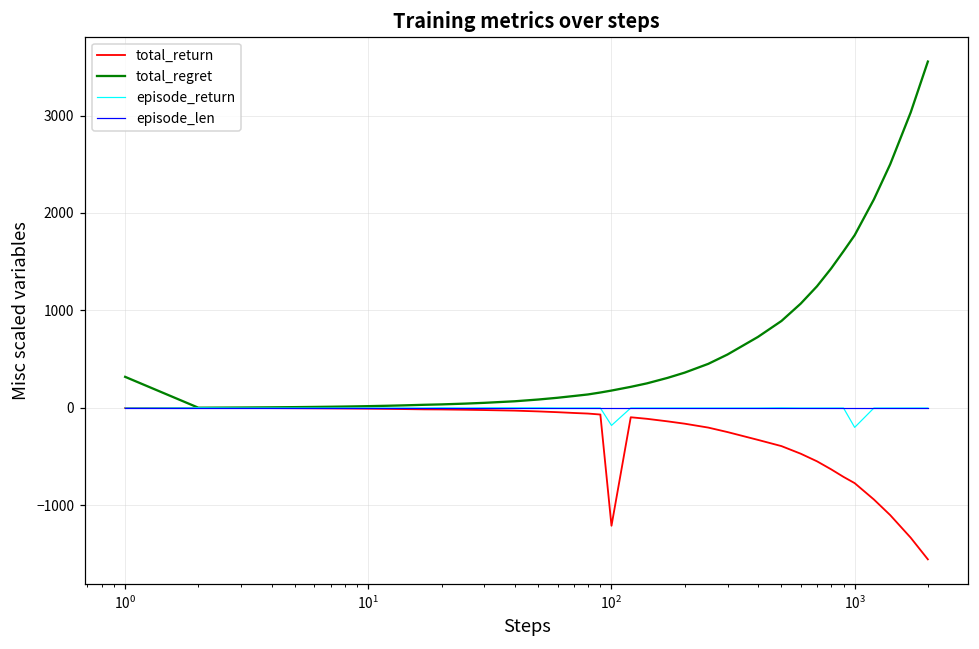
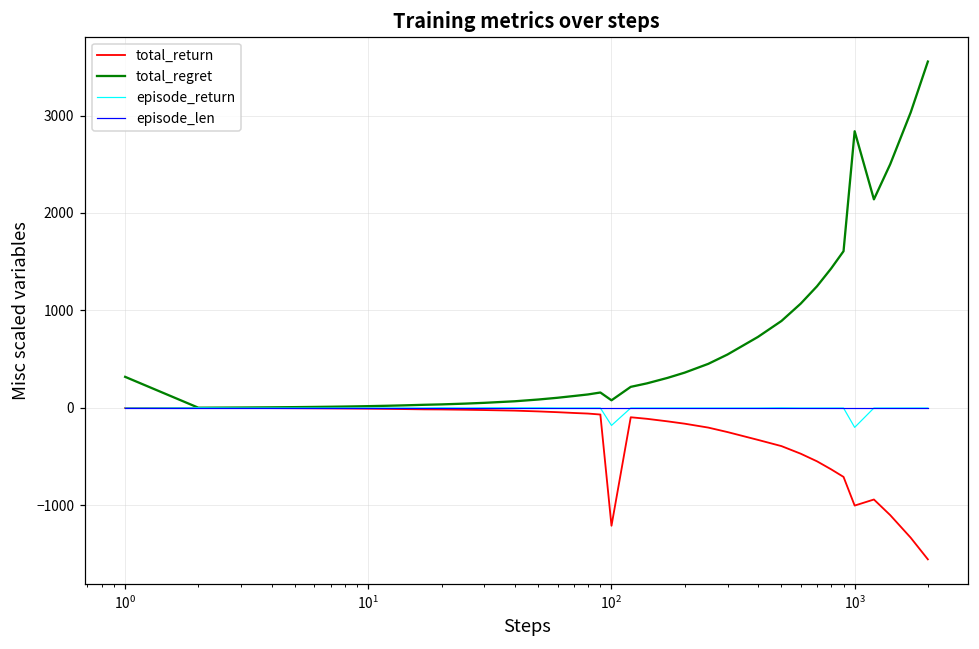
total_regret, 10^2: 200 -> 100
total_return, 10^3: -800 -> -1000
total_regret, 10^3: 1800 -> 2800
